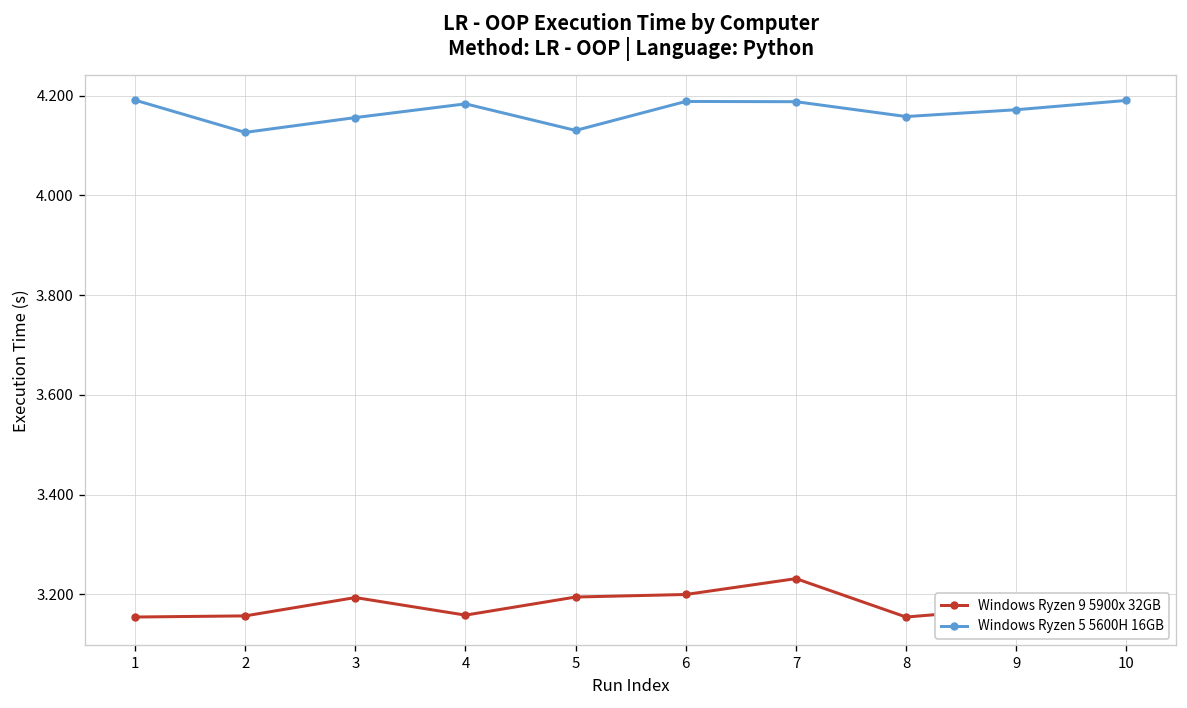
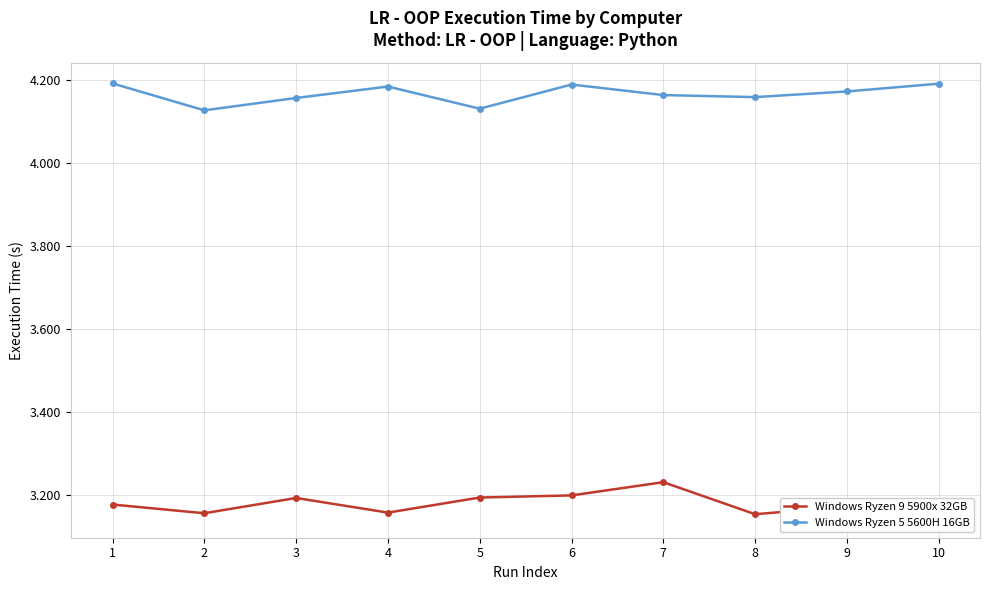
Windows Ryzen 9 5900x 32GB, 1: 3.15 -> 3.18
Windows Ryzen 5 5600H 16GB, 7: 4.19 -> 4.16
